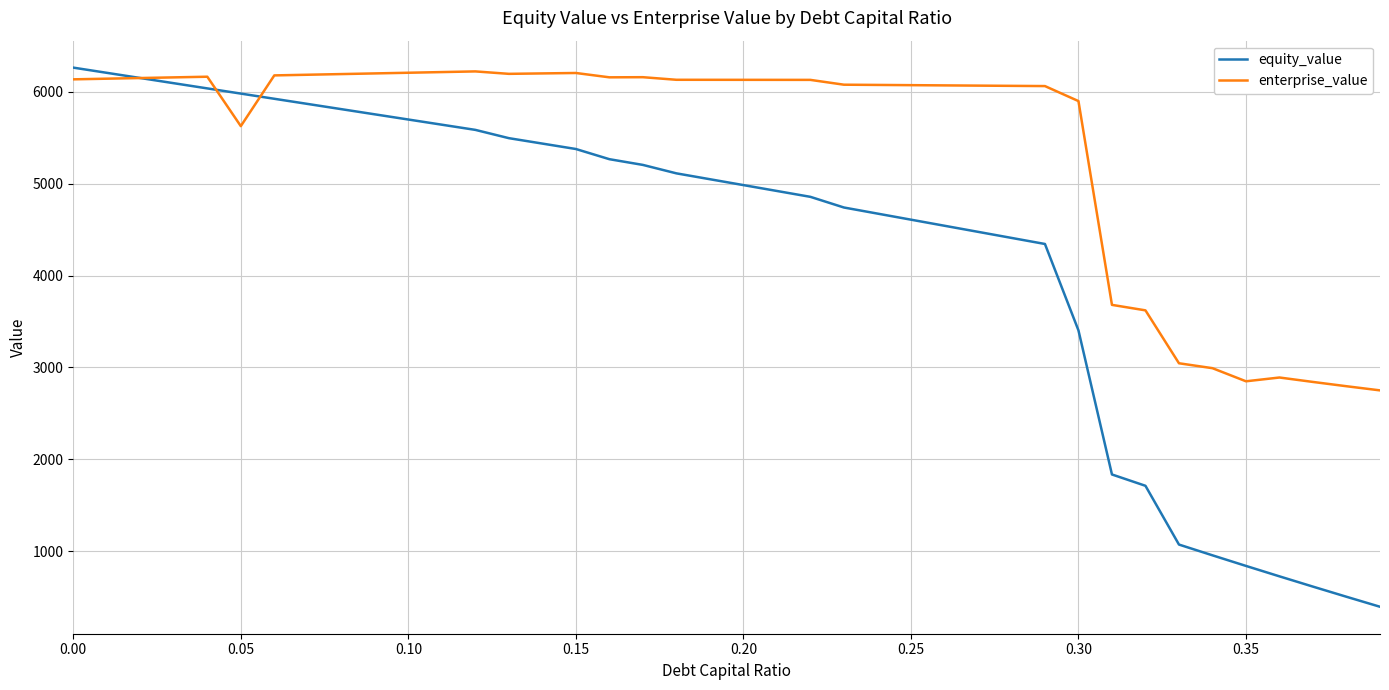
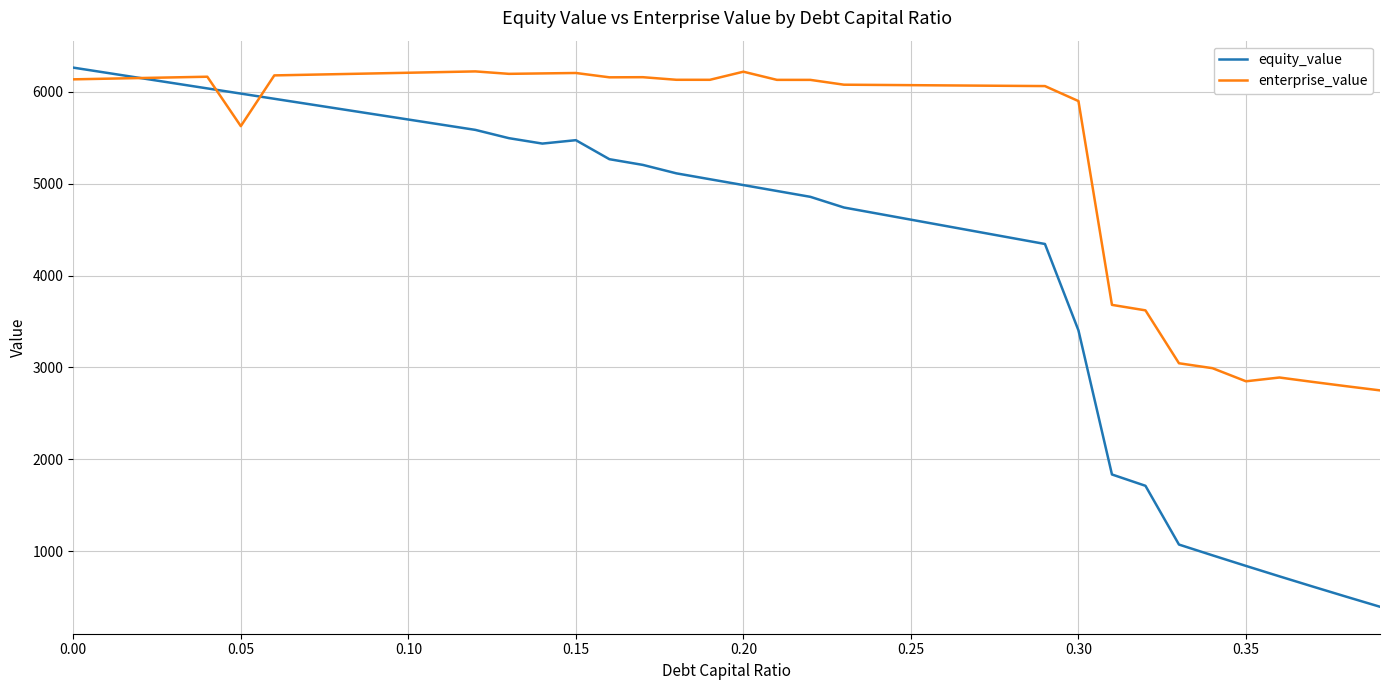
equity_value, 0.15: 5400 -> 5500
enterprise_value, 0.20: 6100 -> 6200
